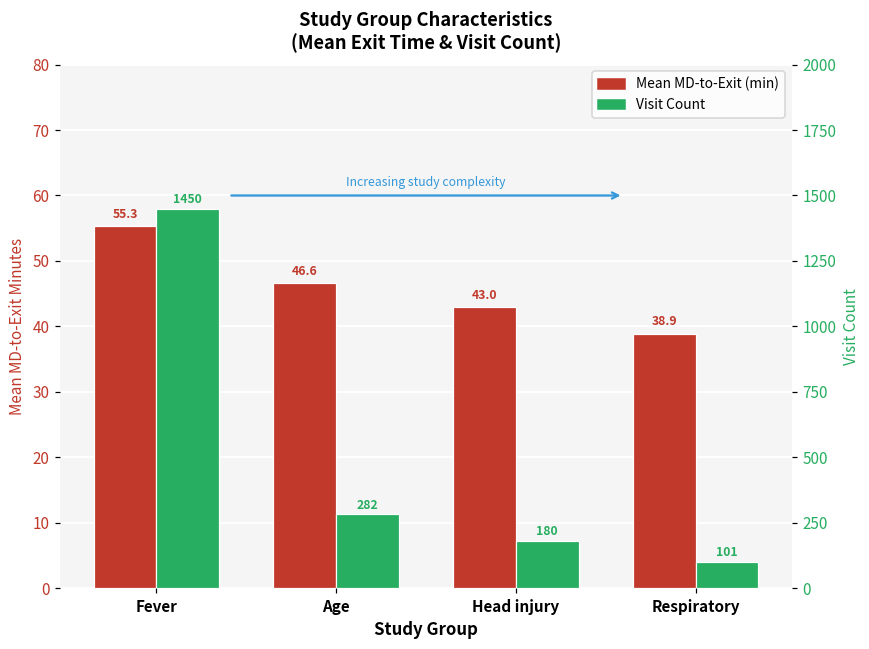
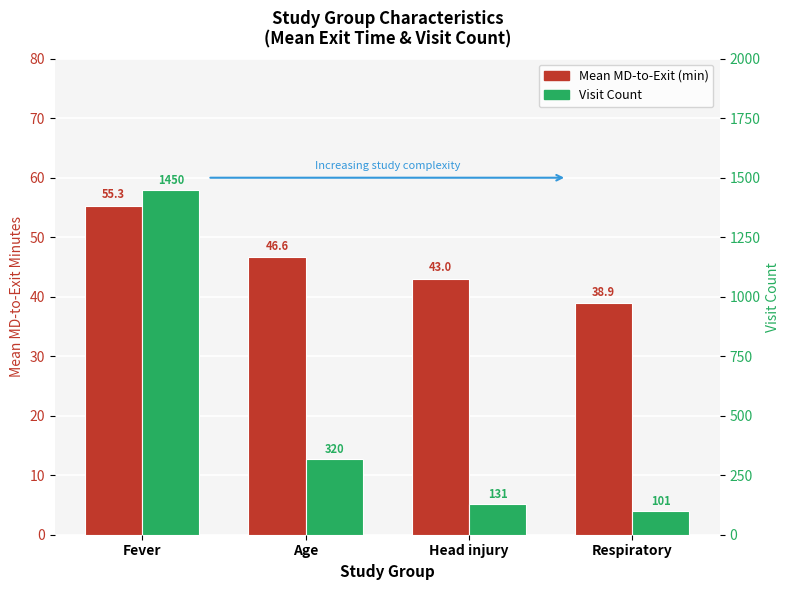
Visit Count, Age: 282 -> 320
Visit Count, Head injury: 180 -> 131
